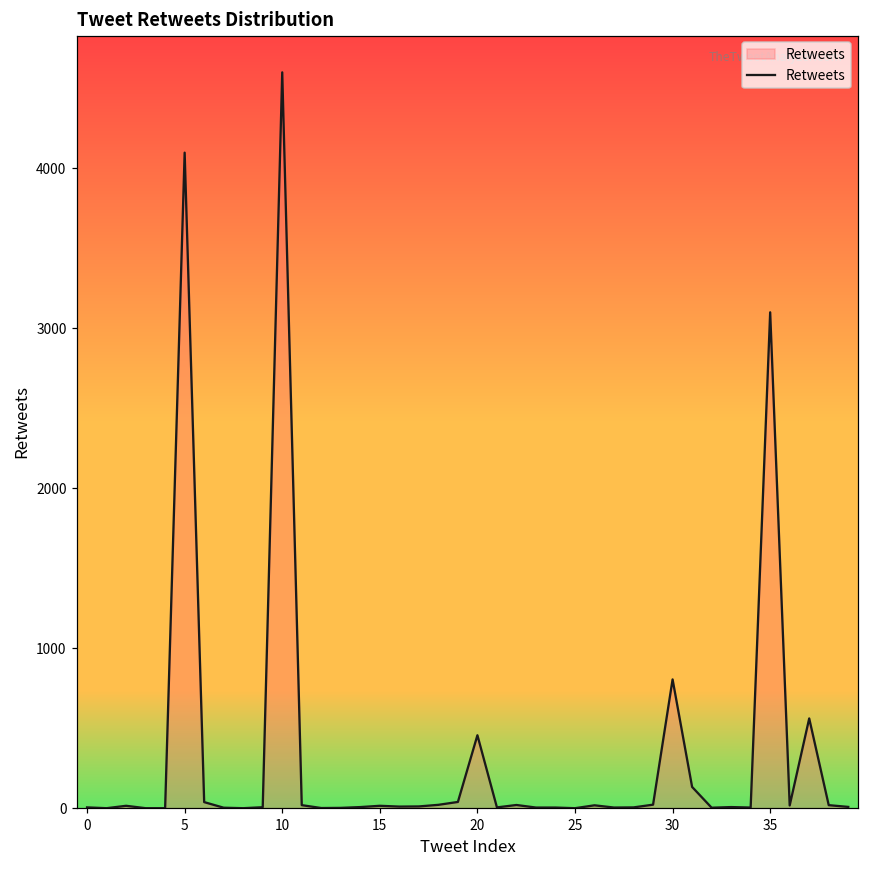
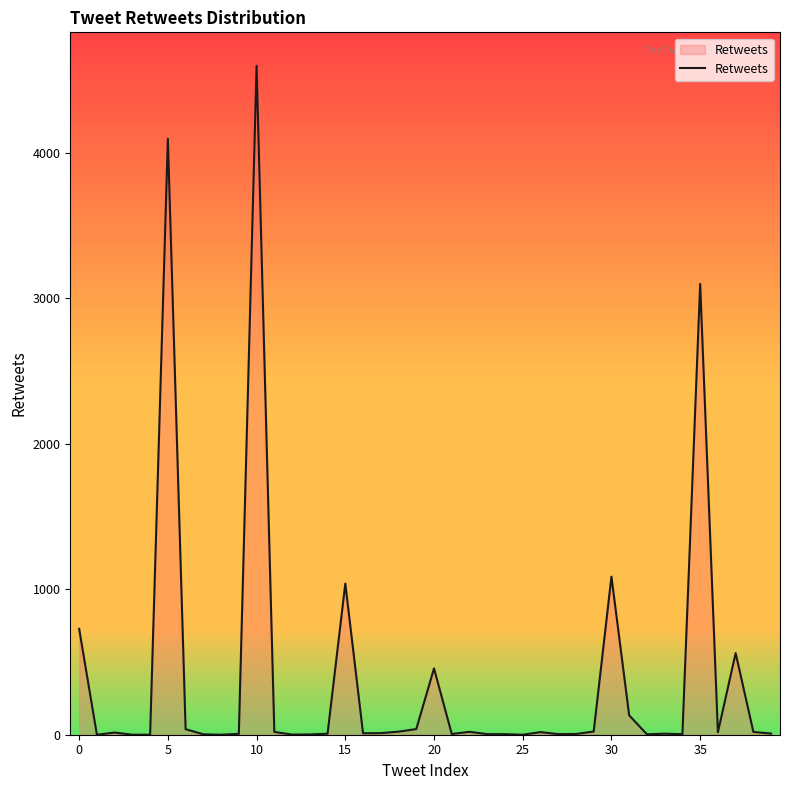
0: 10 -> 730
15: 20 -> 1040
30: 810 -> 1090
